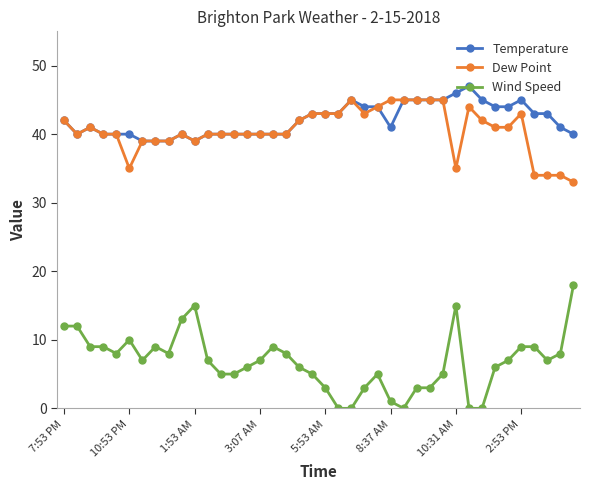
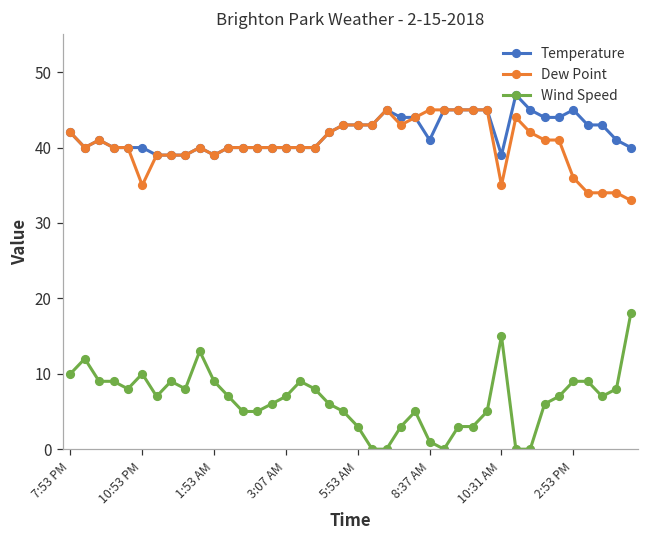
Wind Speed, 7:53 PM: 12 -> 10
Wind Speed, 1:53 AM: 15 -> 9
Temperature, 10:31 AM: 46 -> 39
Dew Point, 2:53 PM: 43 -> 36
